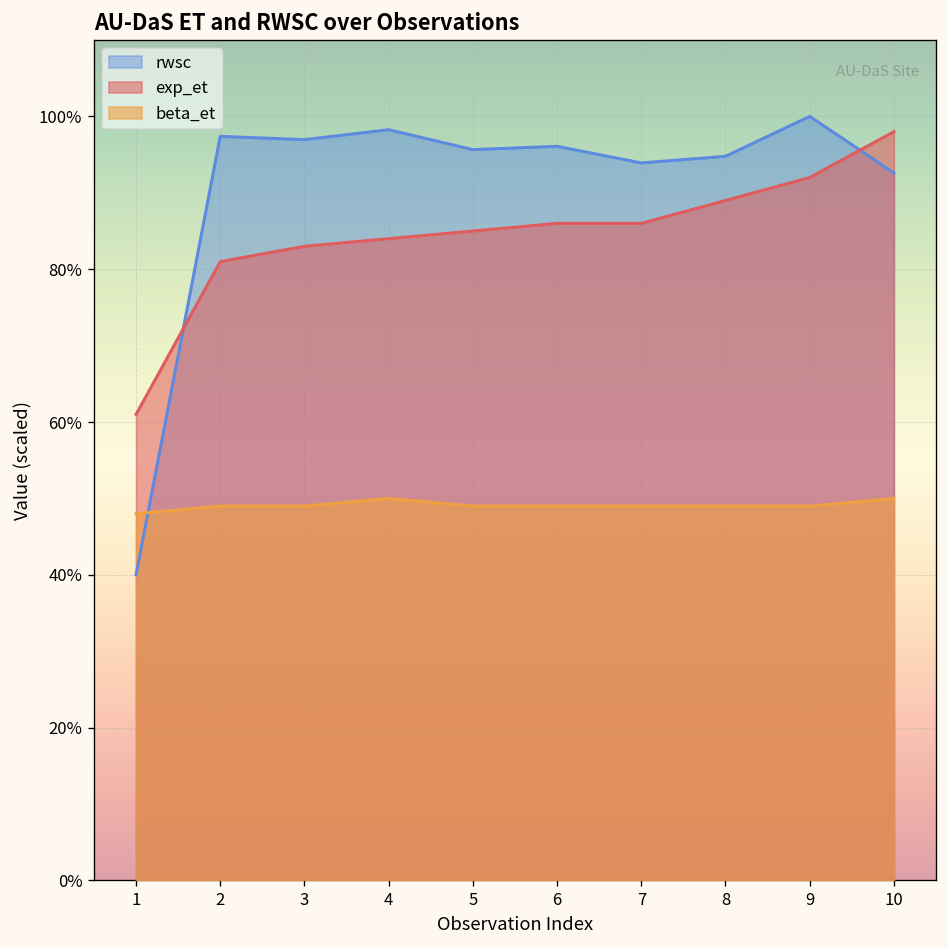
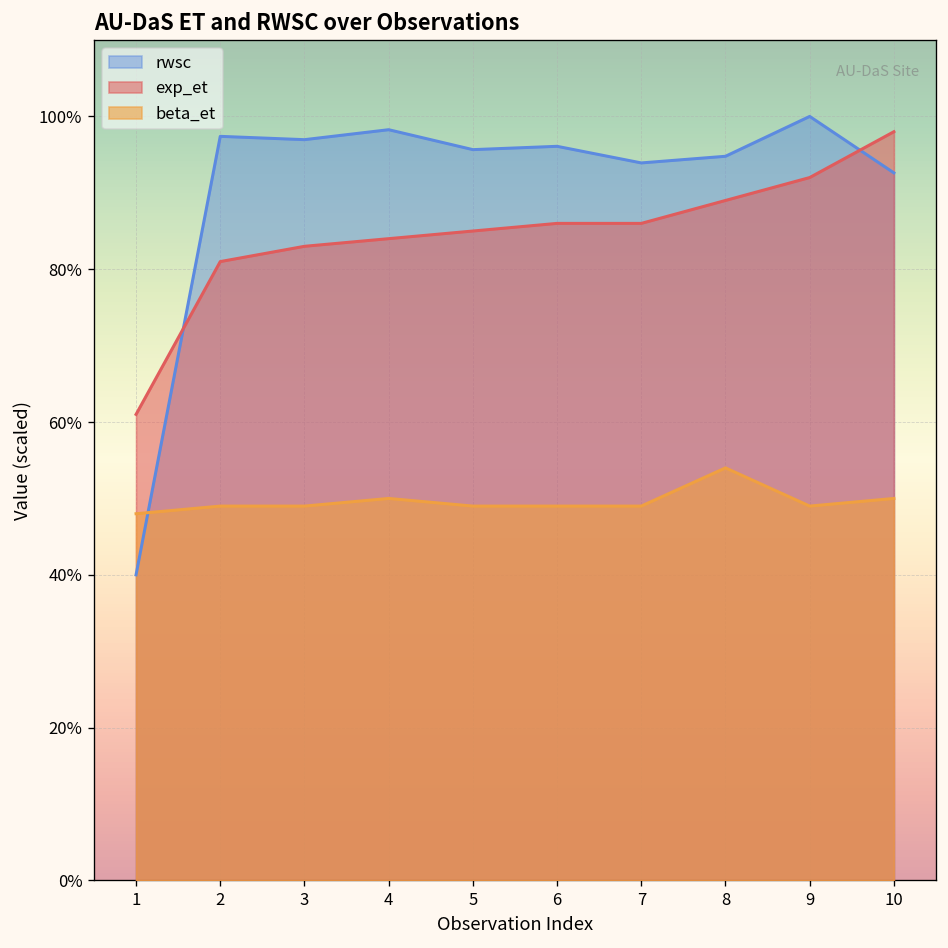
beta_et, 8: 49% -> 54%
